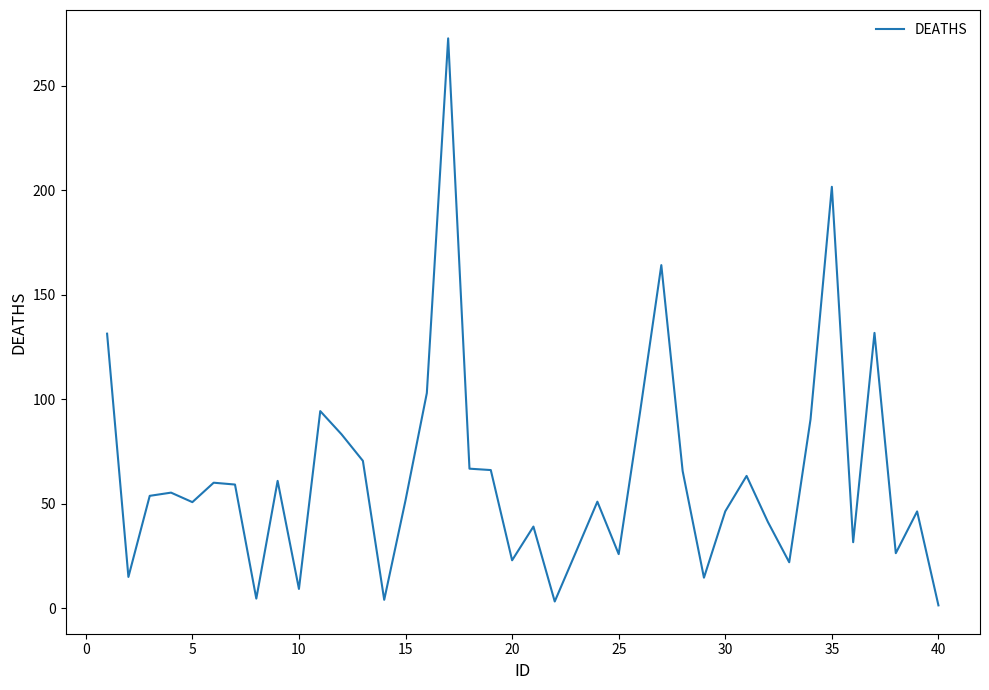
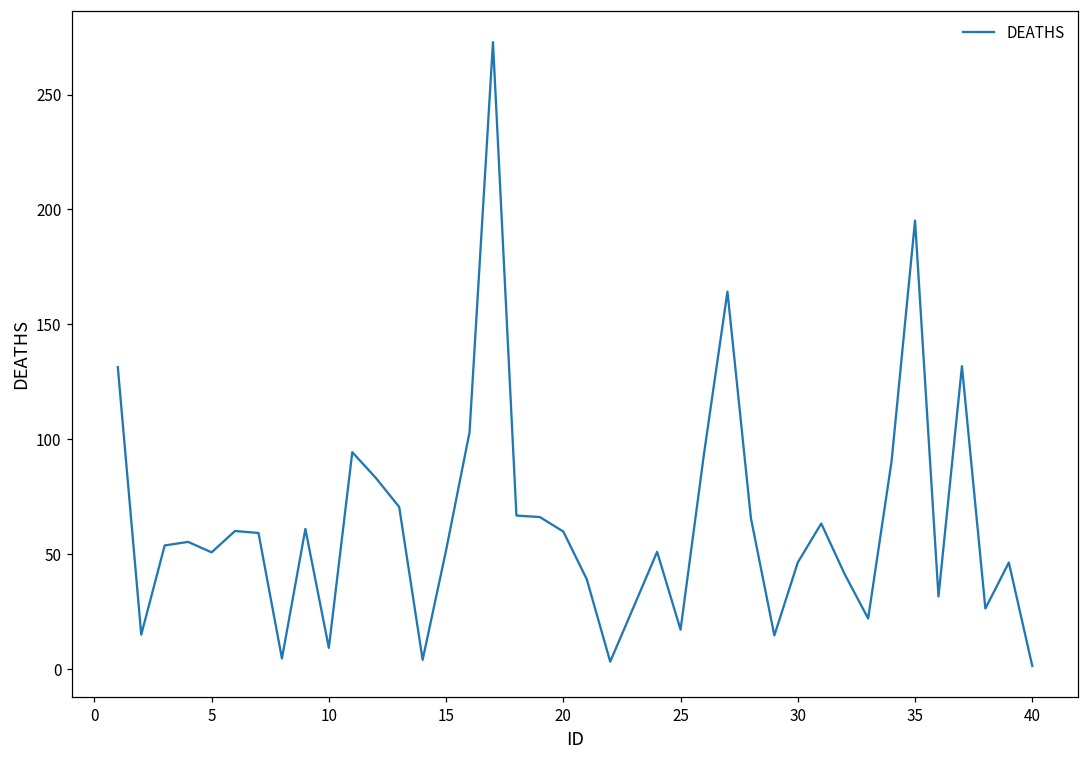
20: 23 -> 60
25: 26 -> 17
35: 202 -> 195
